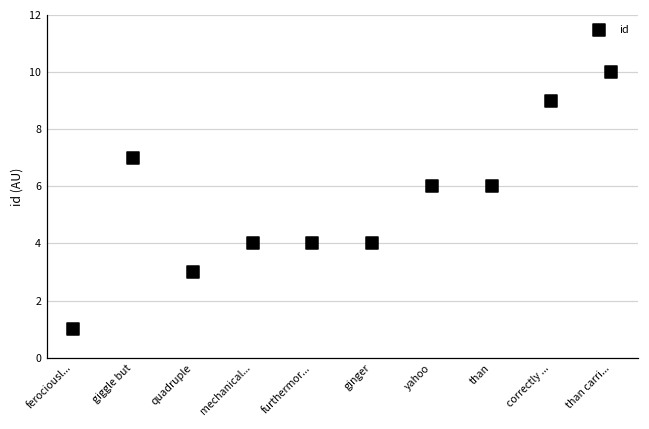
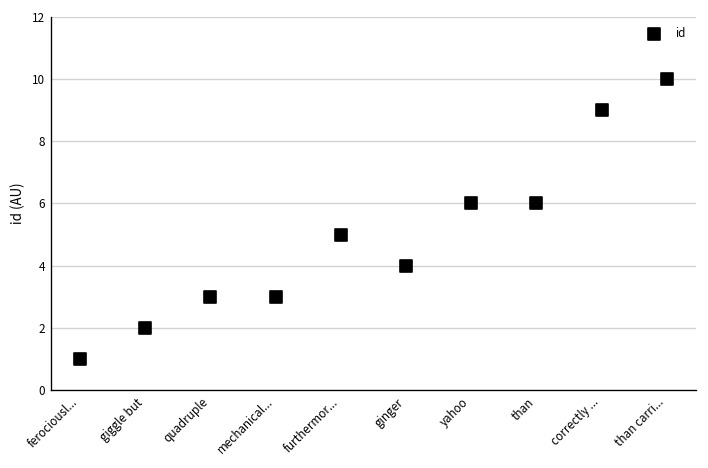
giggle but: 7 -> 2
mechanical...: 4 -> 3
furthermor...: 4 -> 5
